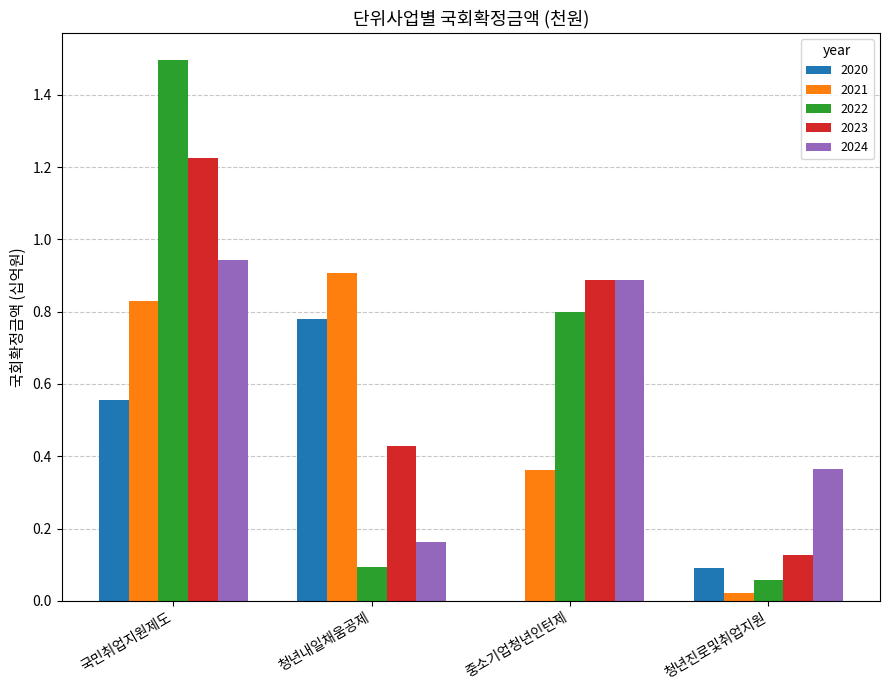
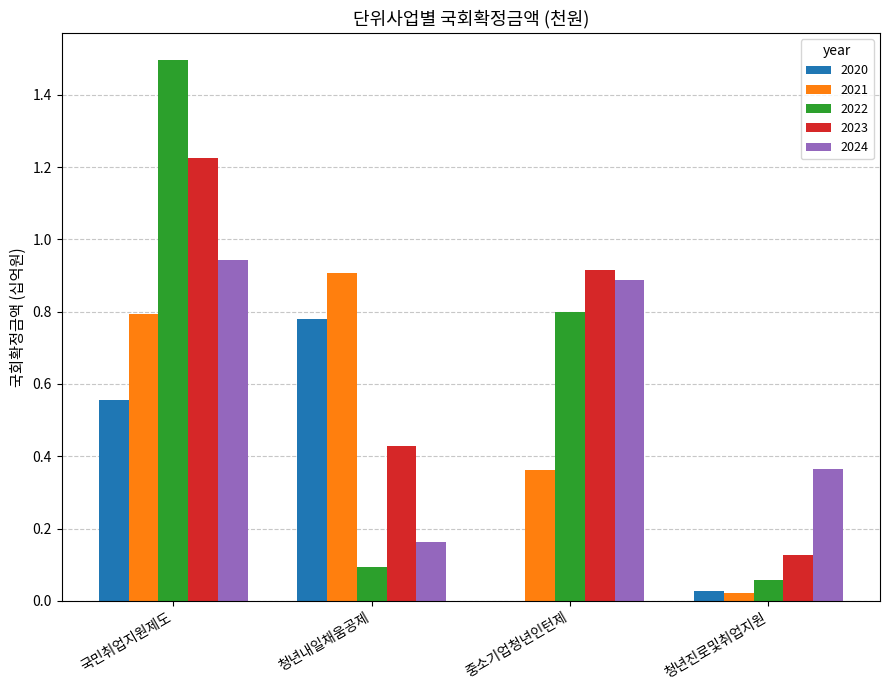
2021, 국민취업지원제도: 0.83 -> 0.79
2023, 중소기업청년인턴제: 0.89 -> 0.92
2020, 청년진로및취업지원: 0.09 -> 0.03
